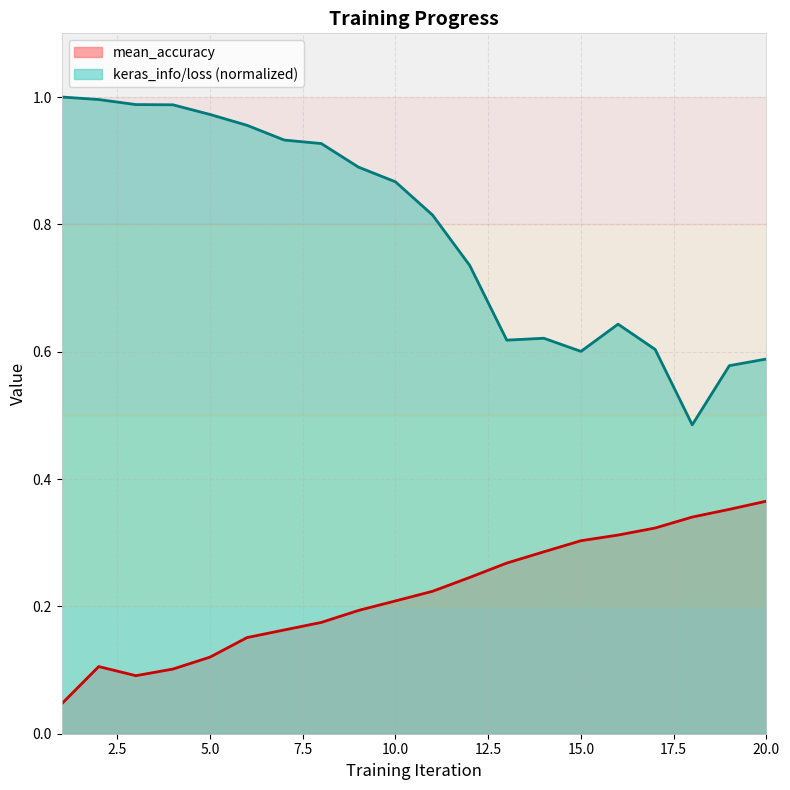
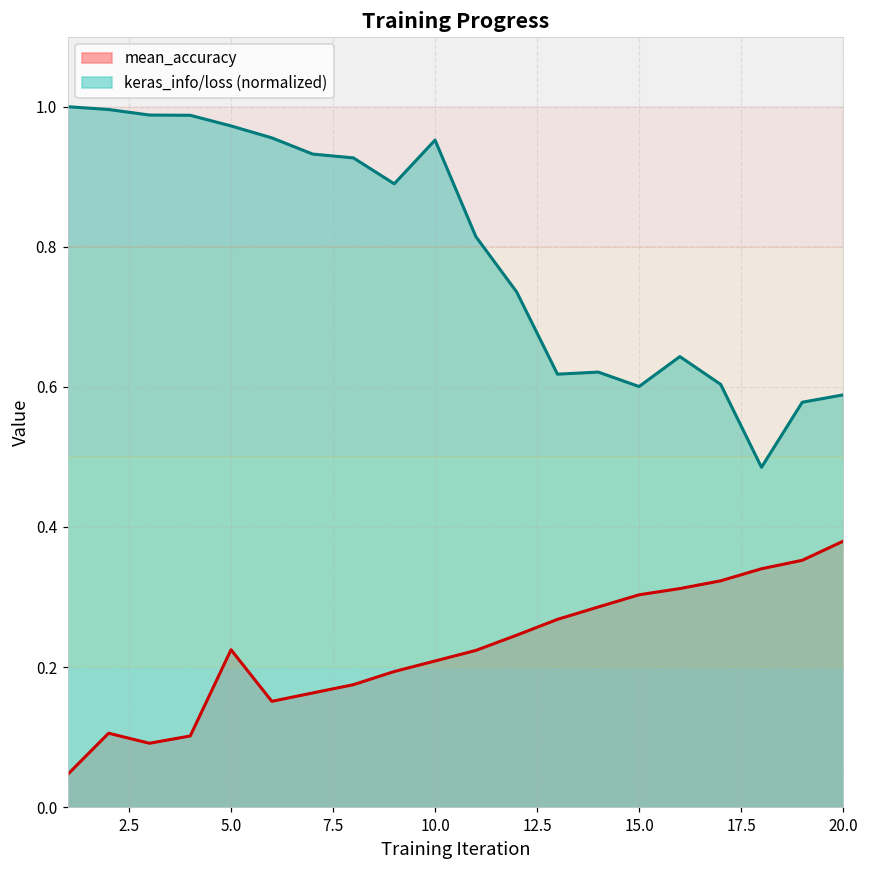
mean_accuracy, 5.0: 0.12 -> 0.22
keras_info/loss (normalized), 10.0: 0.87 -> 0.95
mean_accuracy, 20.0: 0.37 -> 0.38
